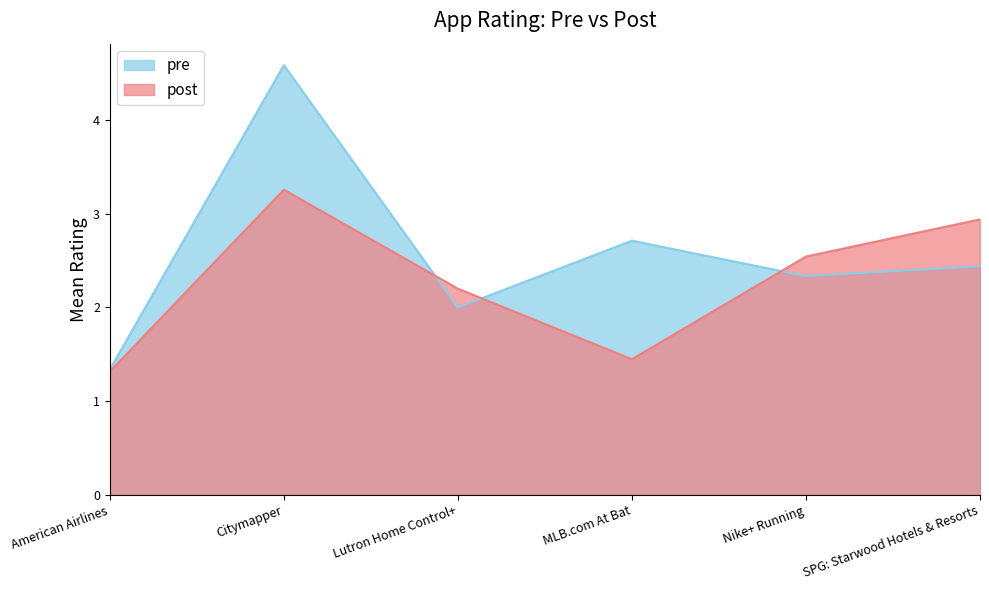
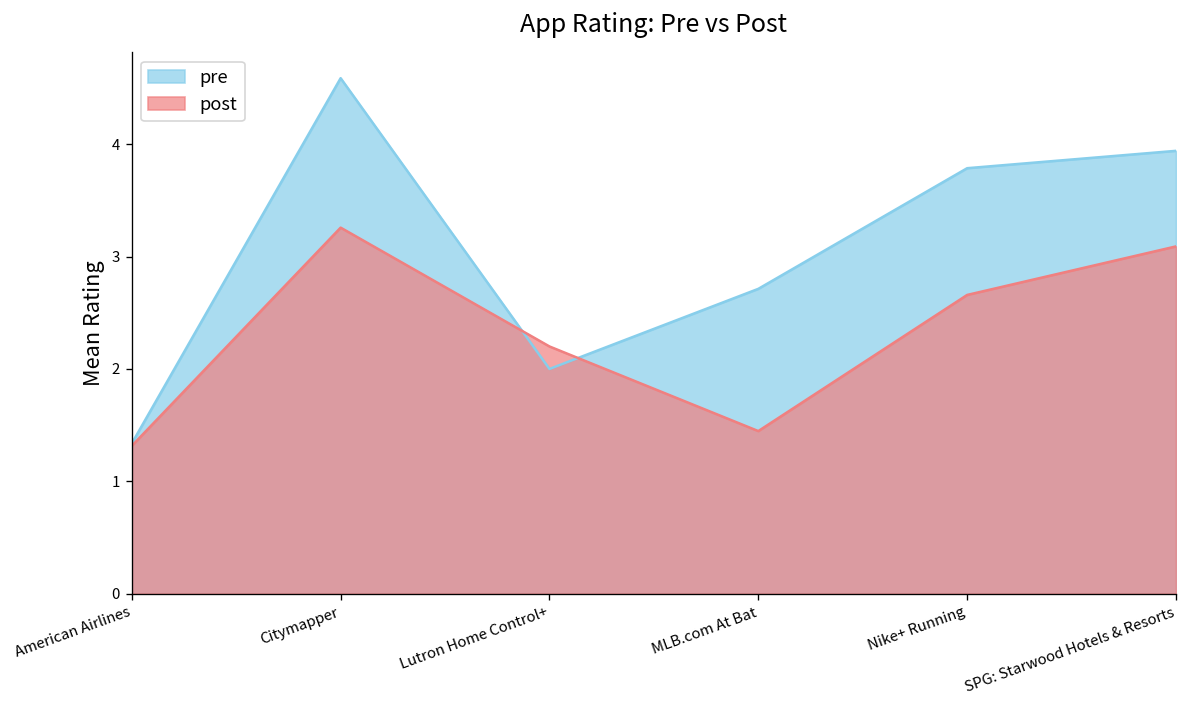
pre, Nike+ Running: 2.3 -> 3.8
post, Nike+ Running: 2.5 -> 2.7
pre, SPG: Starwood Hotels & Resorts: 2.4 -> 3.9
post, SPG: Starwood Hotels & Resorts: 2.9 -> 3.1
